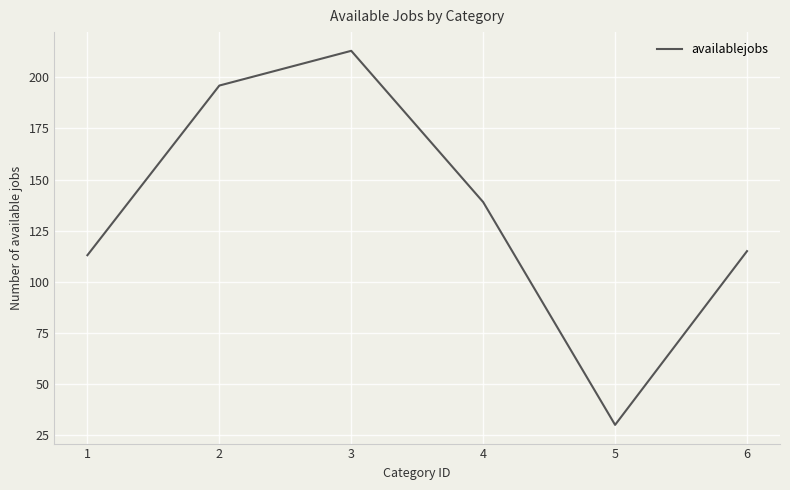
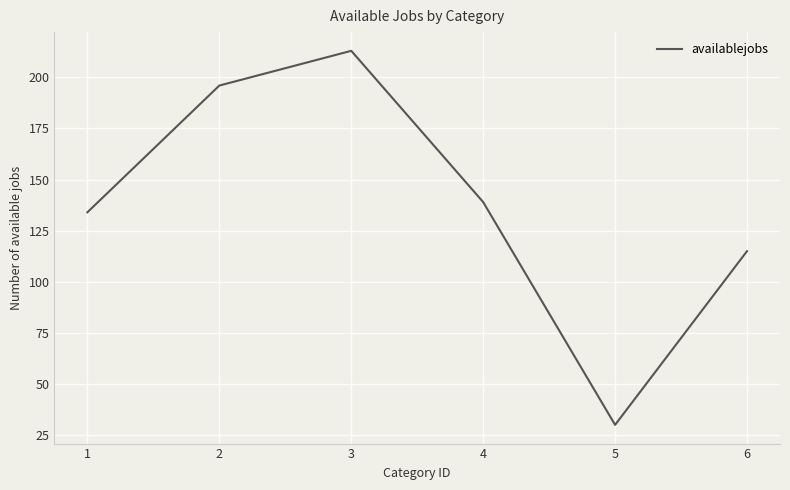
1: 113 -> 134
